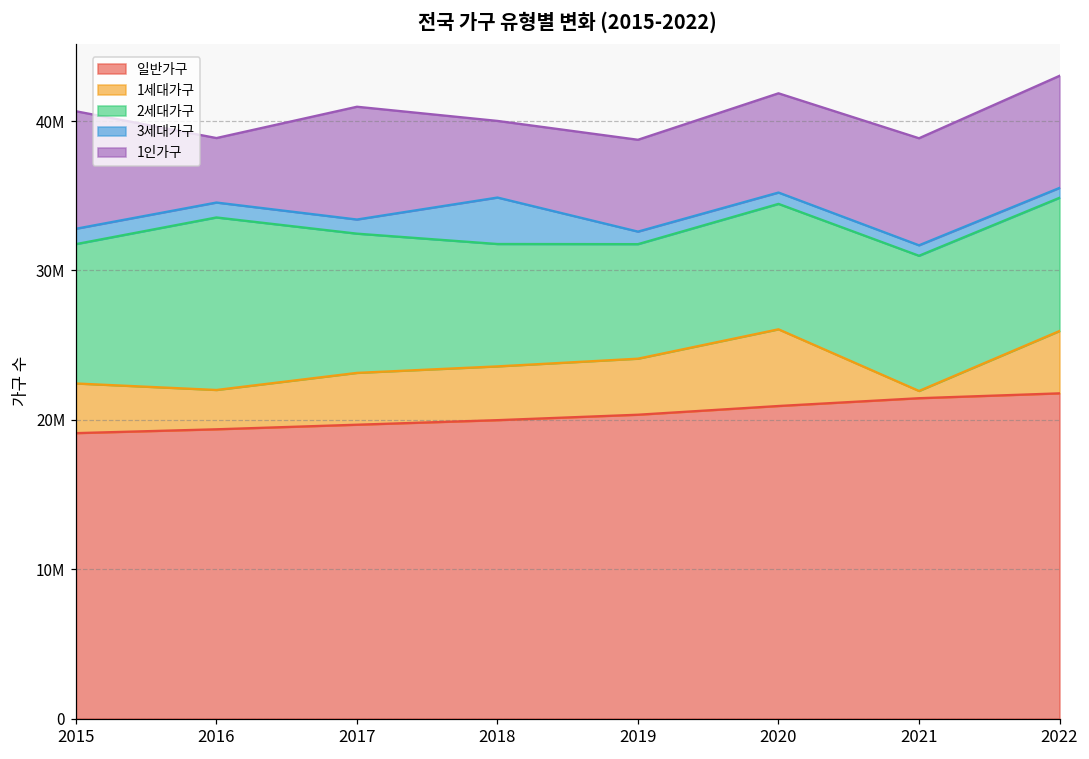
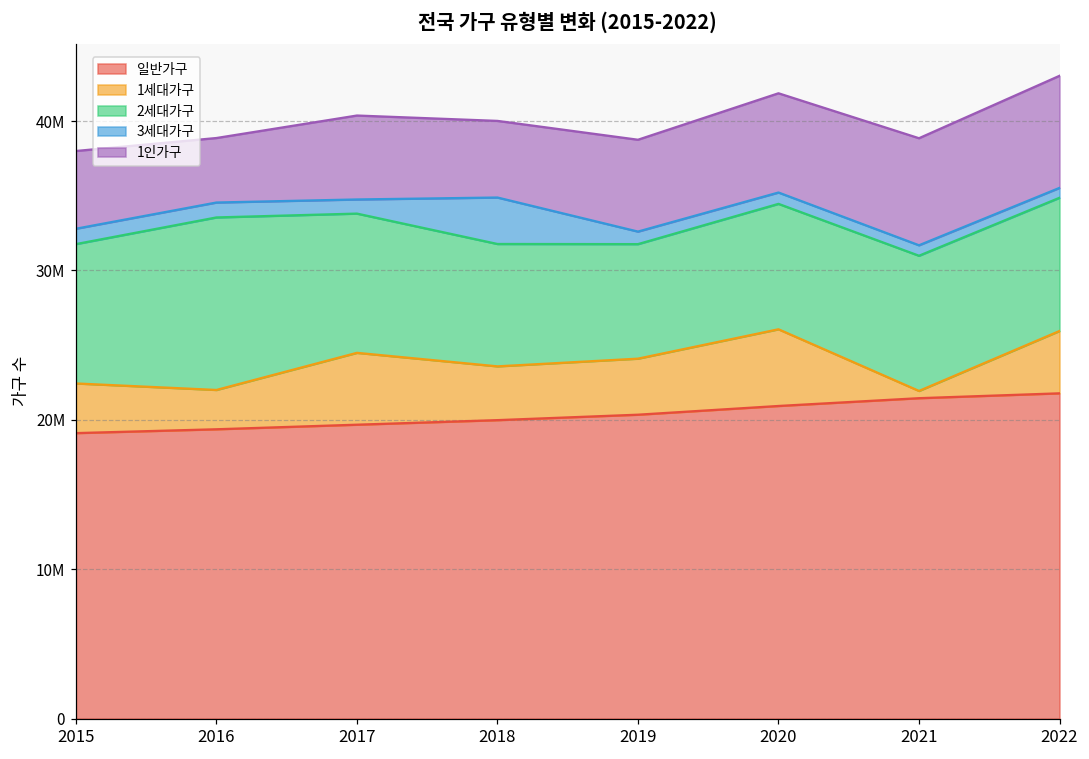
1인가구, 2015: 7900000 -> 5200000
1세대가구, 2017: 3500000 -> 4800000
1인가구, 2017: 7500000 -> 5600000
